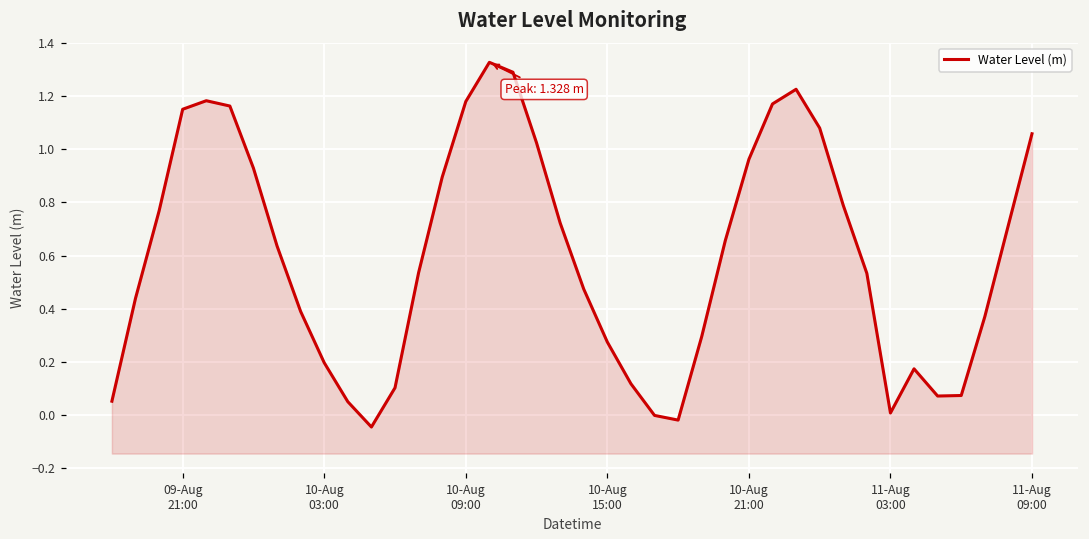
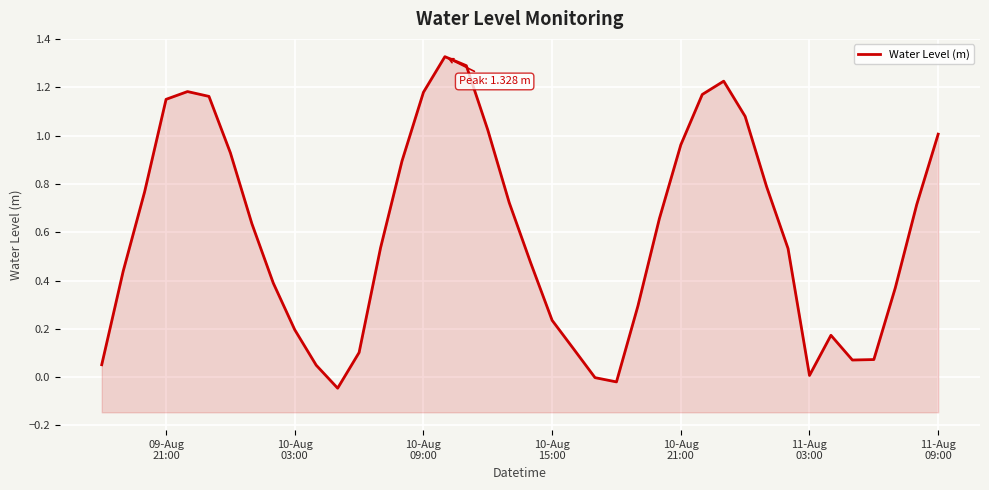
10-Aug 15:00: 0.27 -> 0.24
11-Aug 09:00: 1.06 -> 1.01
